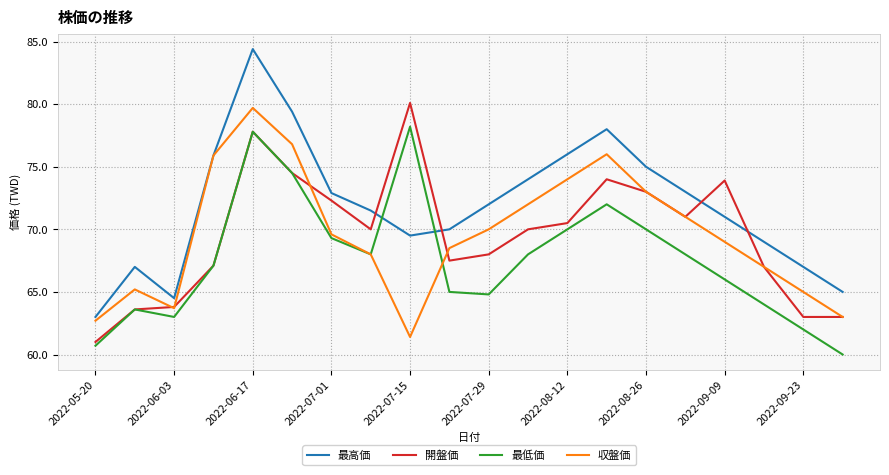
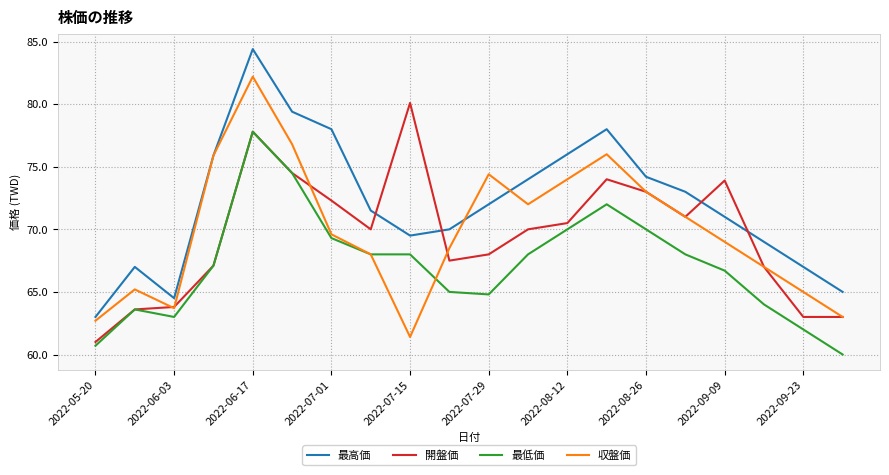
収盤価, 2022-06-17: 79.7 -> 82.2
最高価, 2022-07-01: 72.9 -> 78.0
最低価, 2022-07-15: 78.2 -> 68.0
収盤価, 2022-07-29: 70.0 -> 74.4
最高価, 2022-08-26: 75.0 -> 74.2
最低価, 2022-09-09: 66.0 -> 66.7
